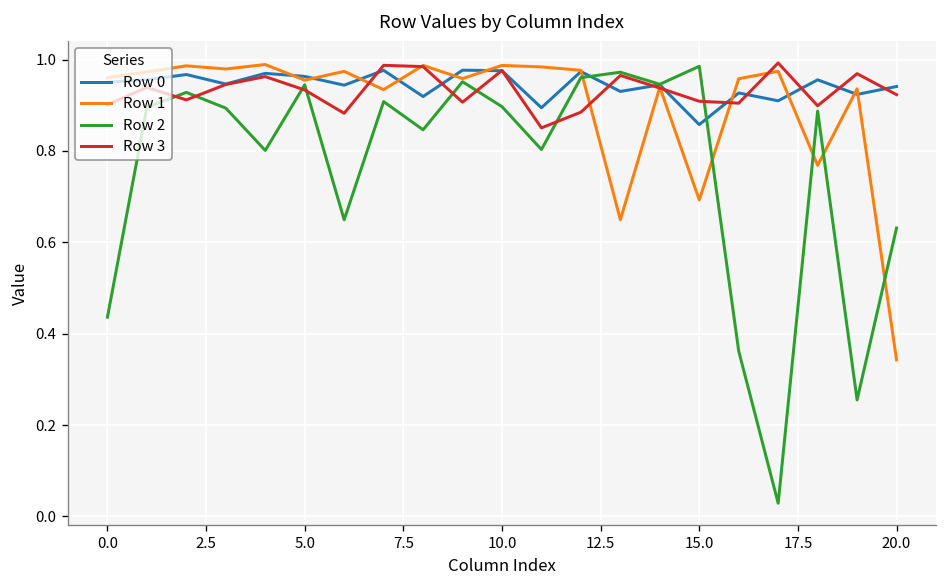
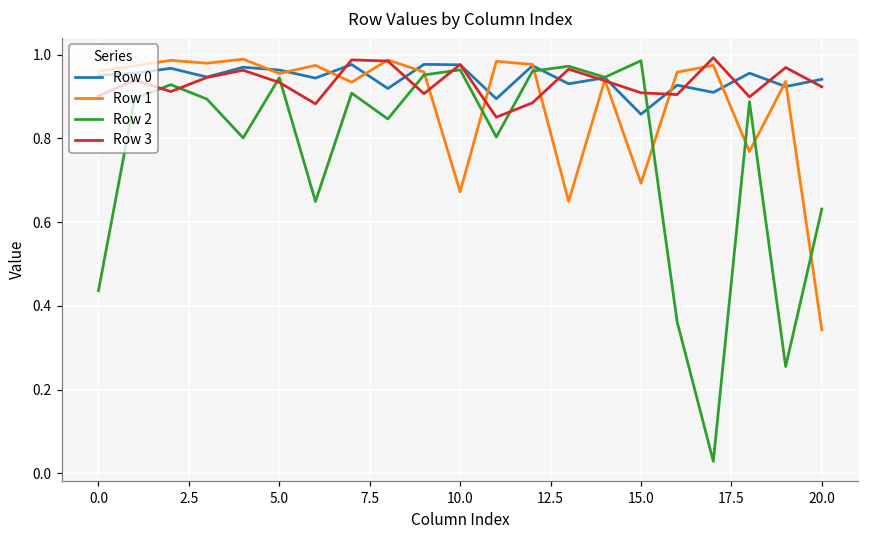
Row 1, 10.0: 0.99 -> 0.67
Row 2, 10.0: 0.90 -> 0.96
